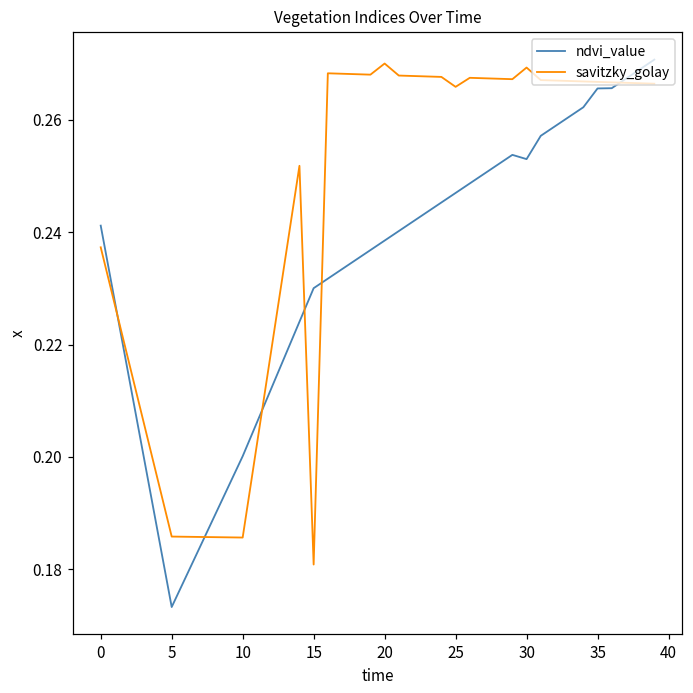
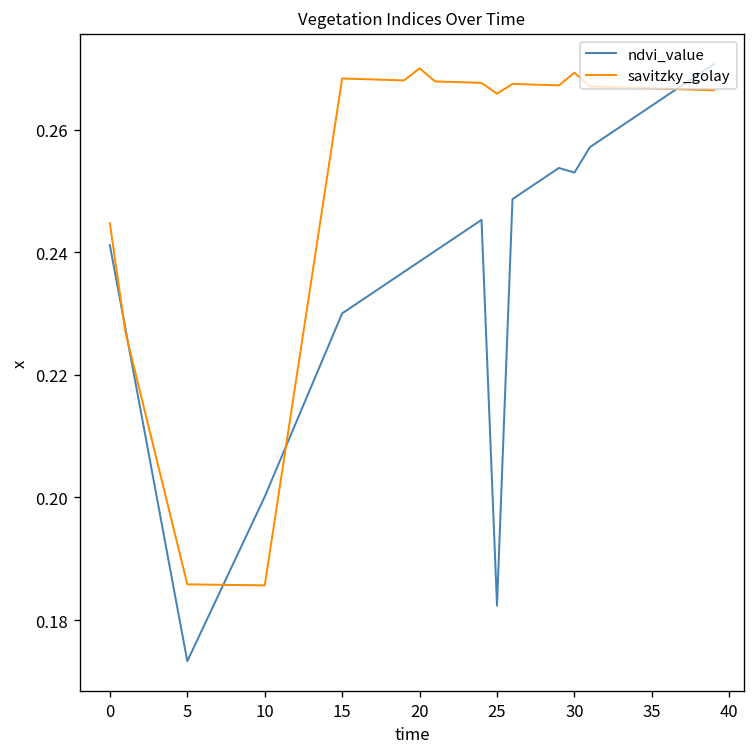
savitzky_golay, 0: 0.237 -> 0.245
savitzky_golay, 15: 0.181 -> 0.268
ndvi_value, 25: 0.247 -> 0.182
ndvi_value, 35: 0.266 -> 0.264
